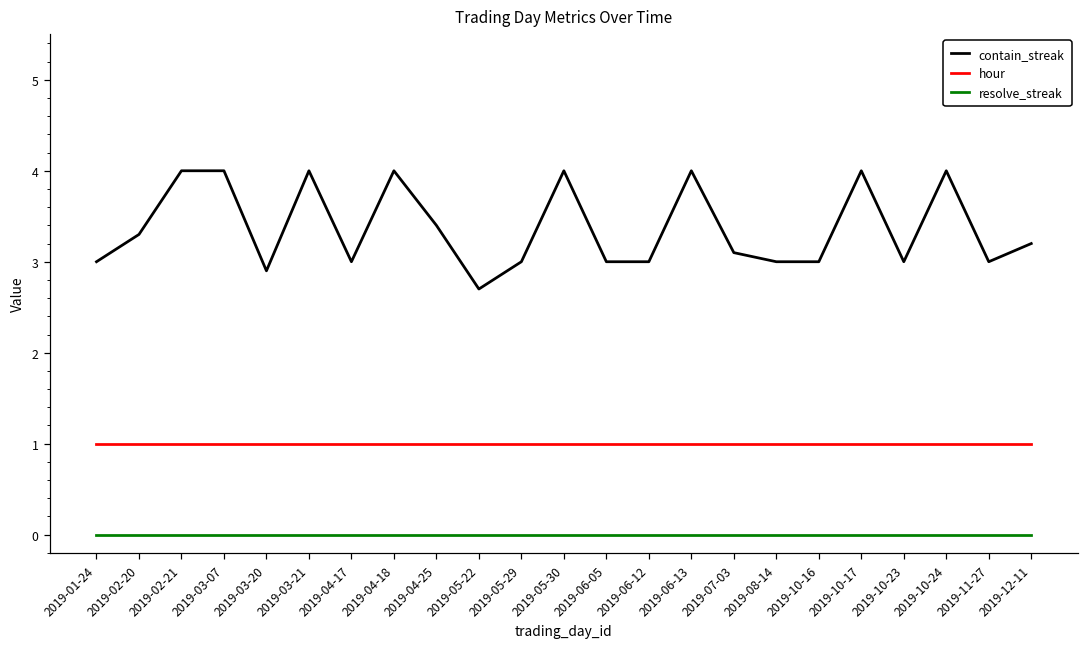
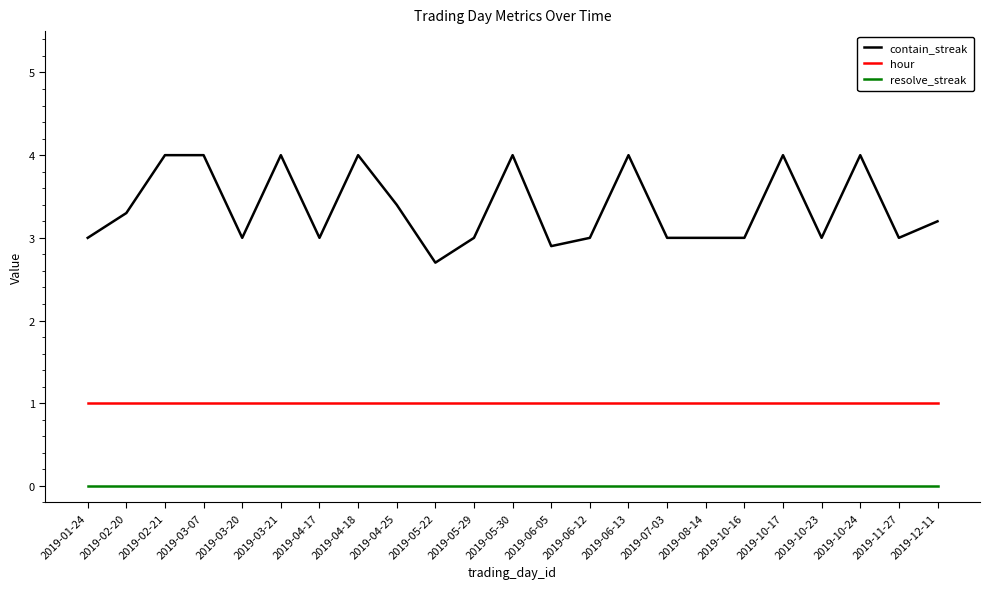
contain_streak, 2019-03-20: 2.9 -> 3.0
contain_streak, 2019-06-05: 3.0 -> 2.9
contain_streak, 2019-07-03: 3.1 -> 3.0
